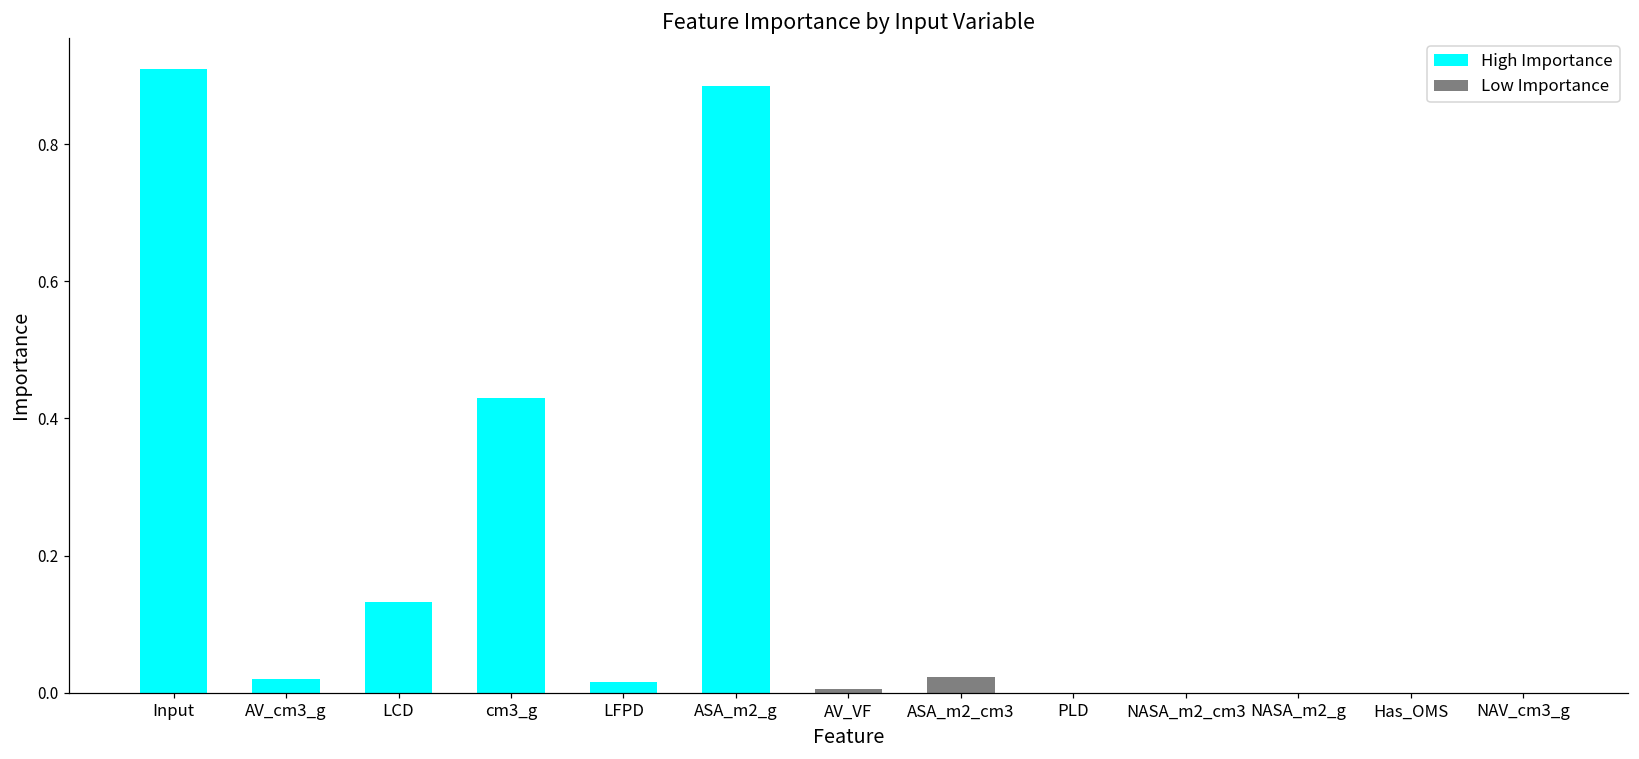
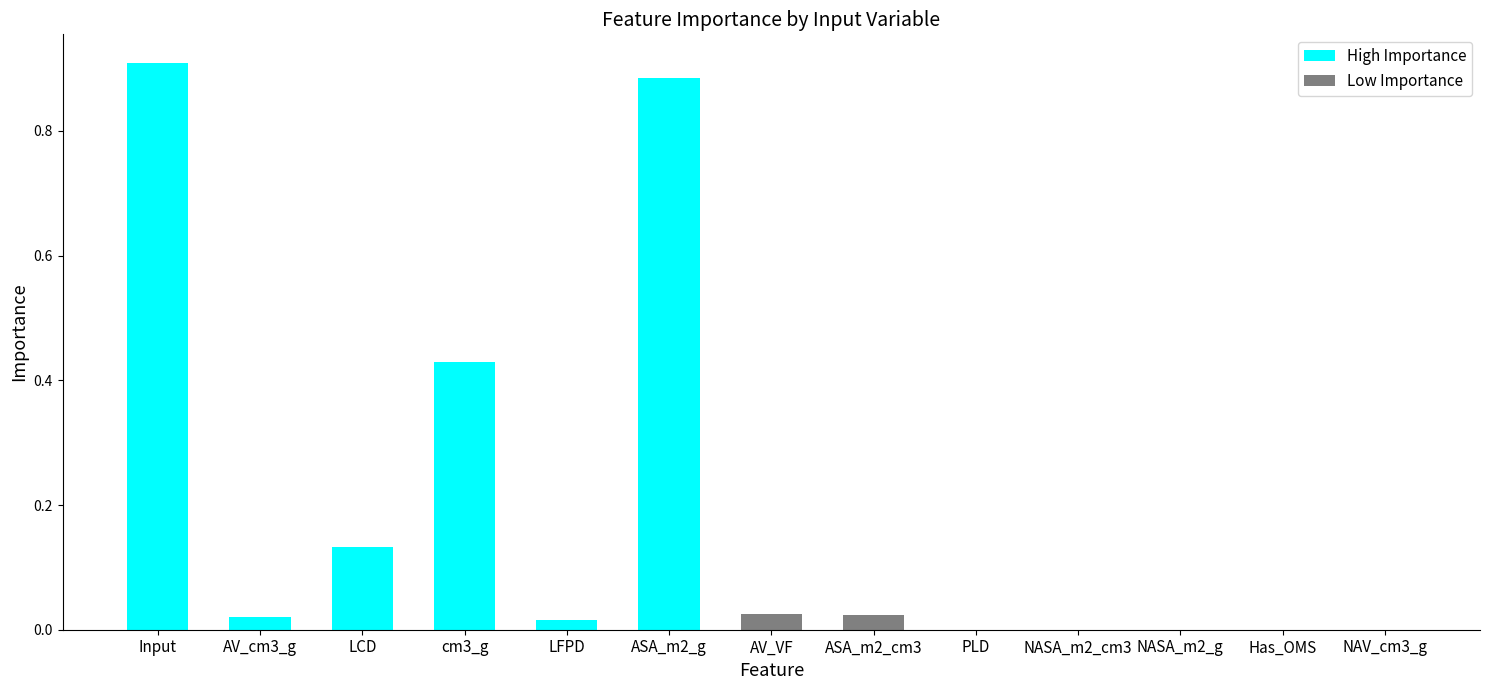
Low Importance, AV_VF: 0.01 -> 0.03
